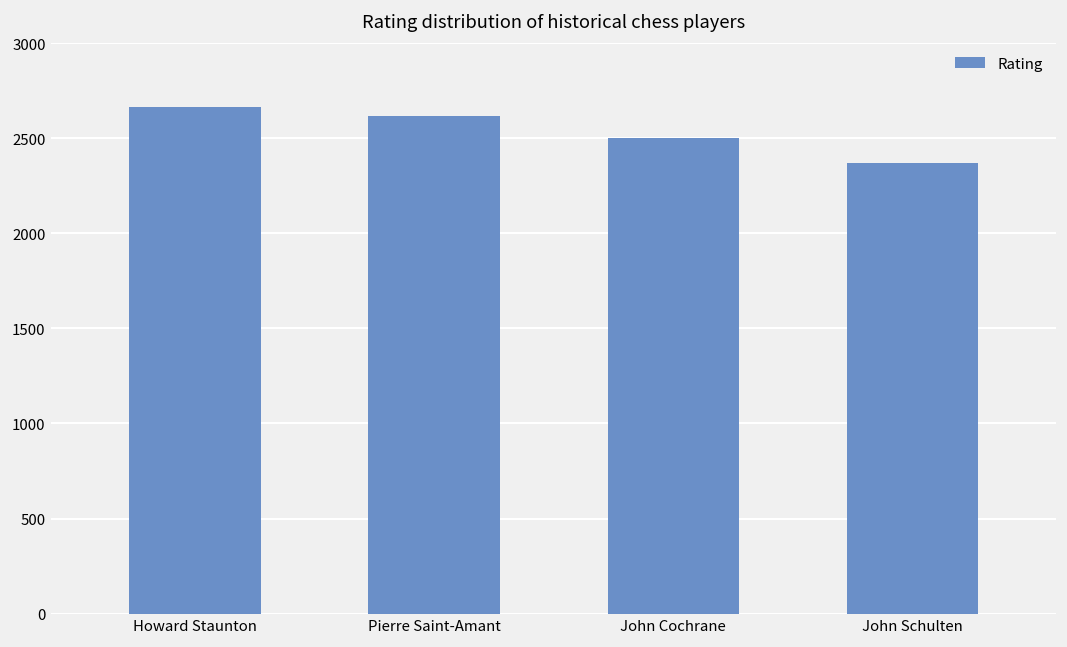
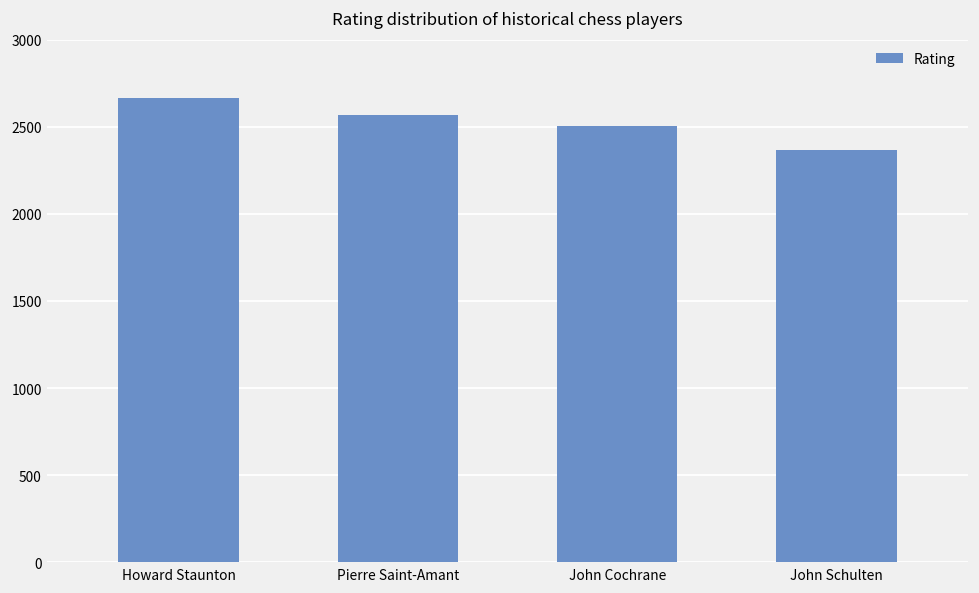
Pierre Saint-Amant: 2620 -> 2570
